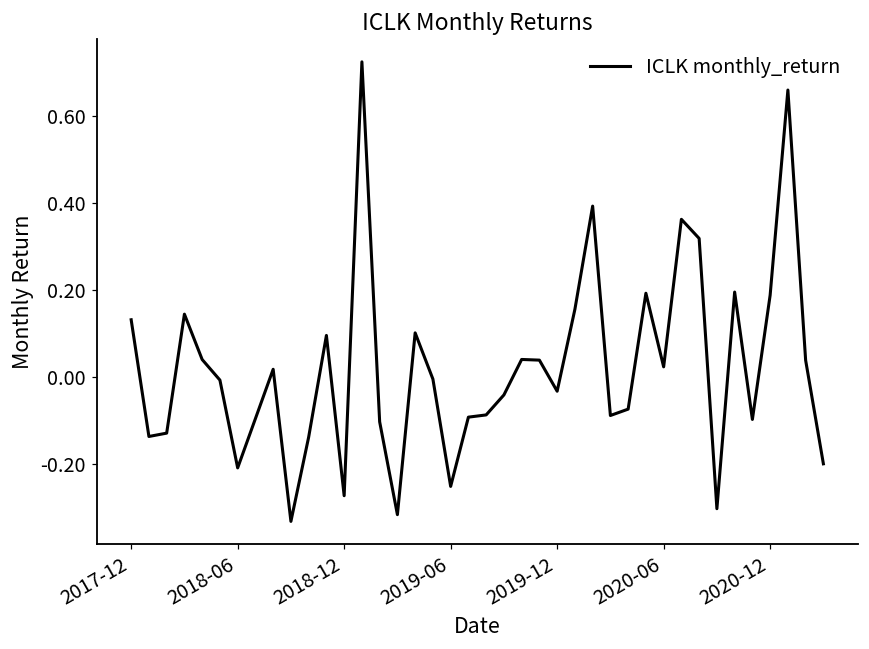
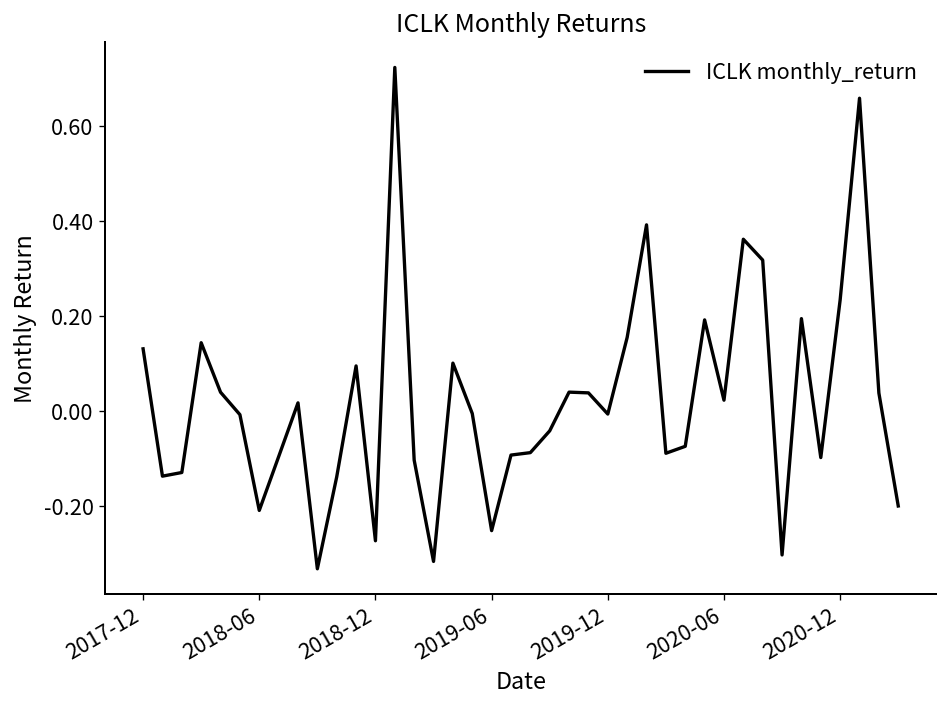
2019-12: -0.03 -> -0.01
2020-12: 0.19 -> 0.23
